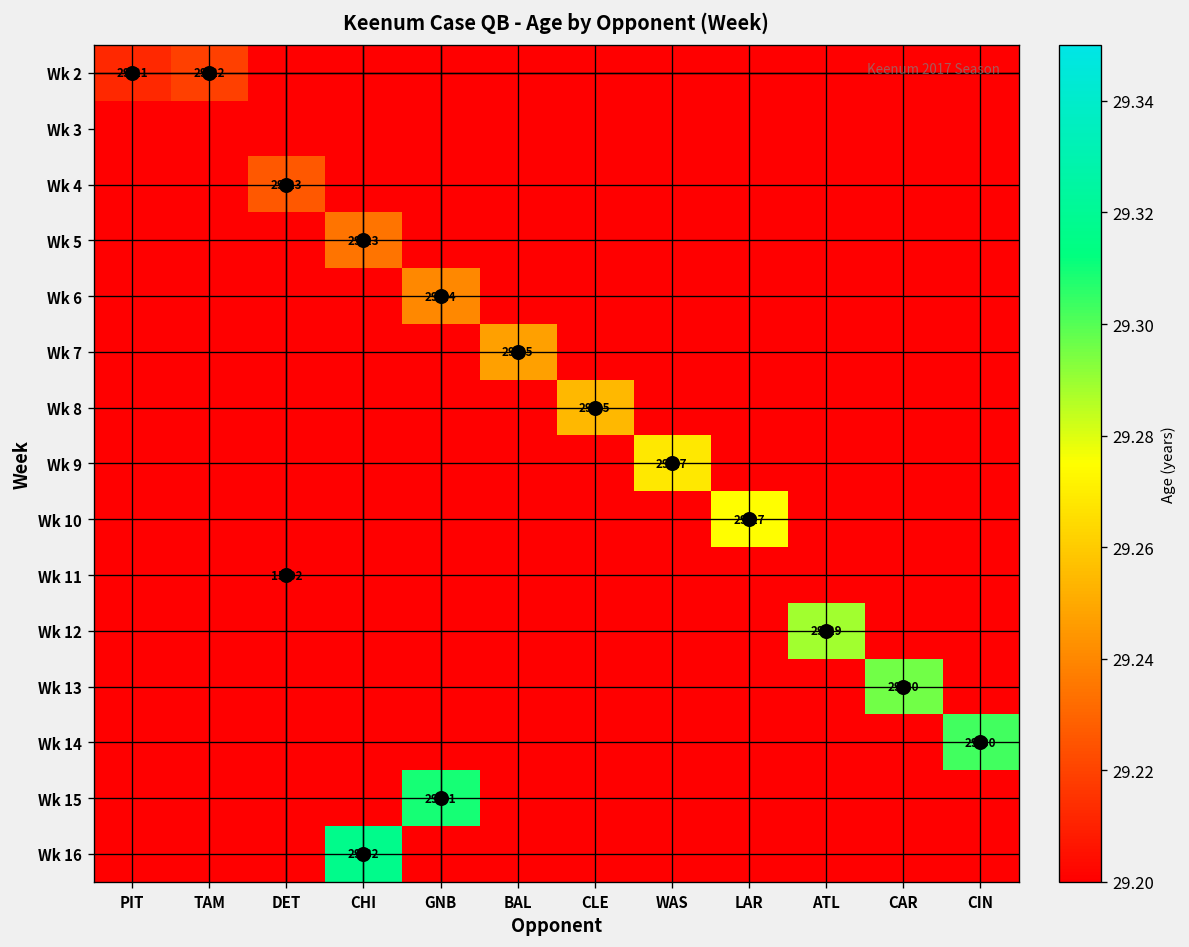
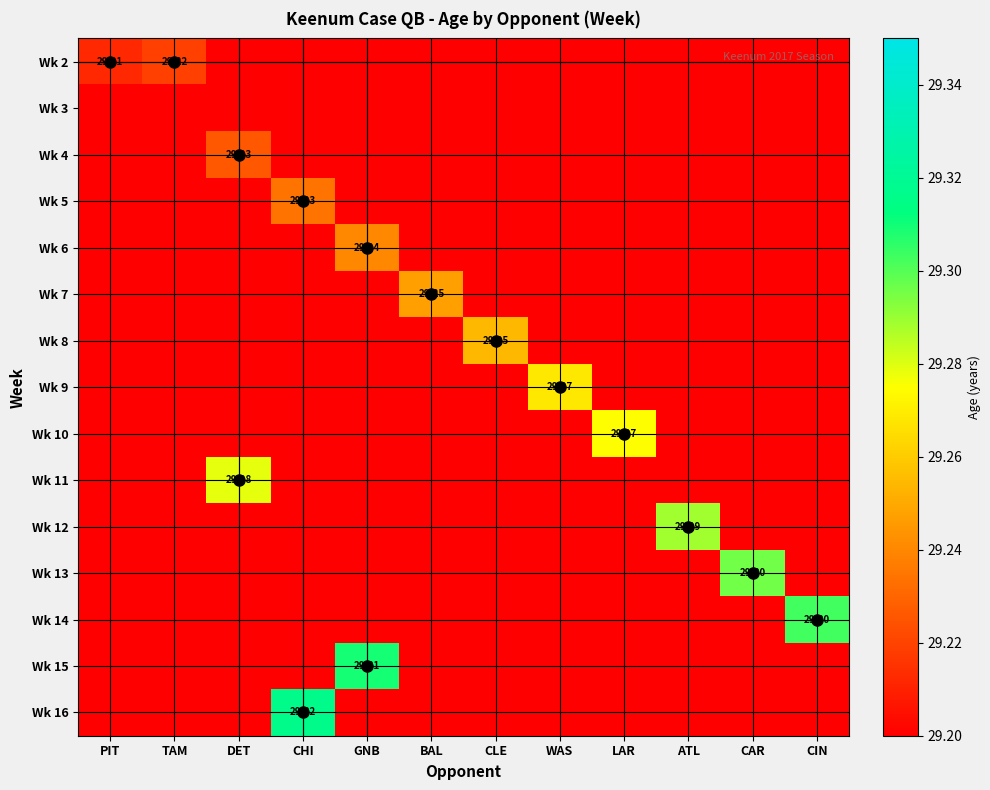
Wk 11, DET: 15.02 -> 29.28
